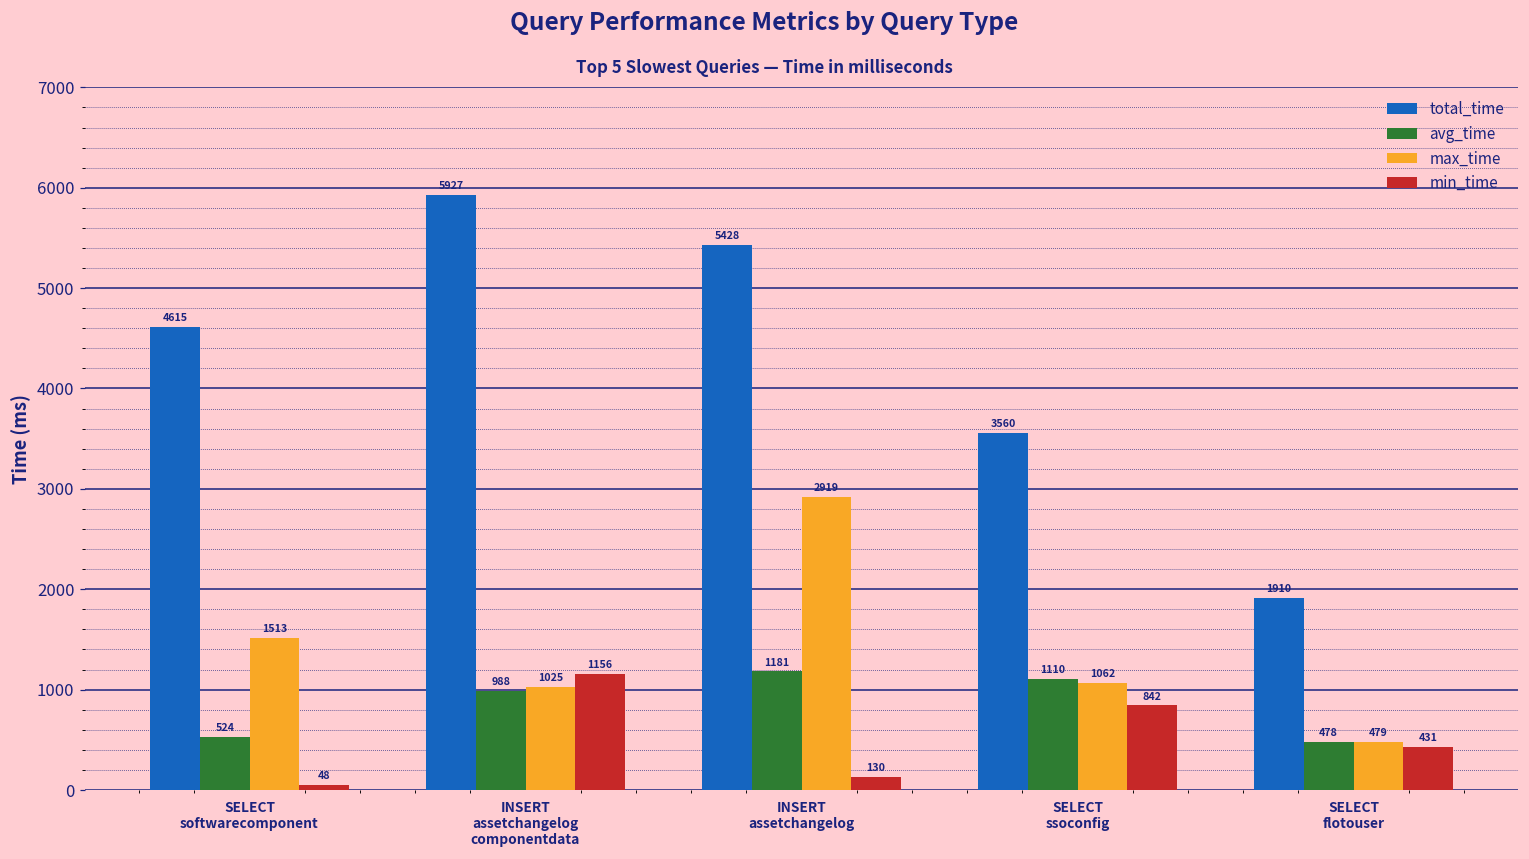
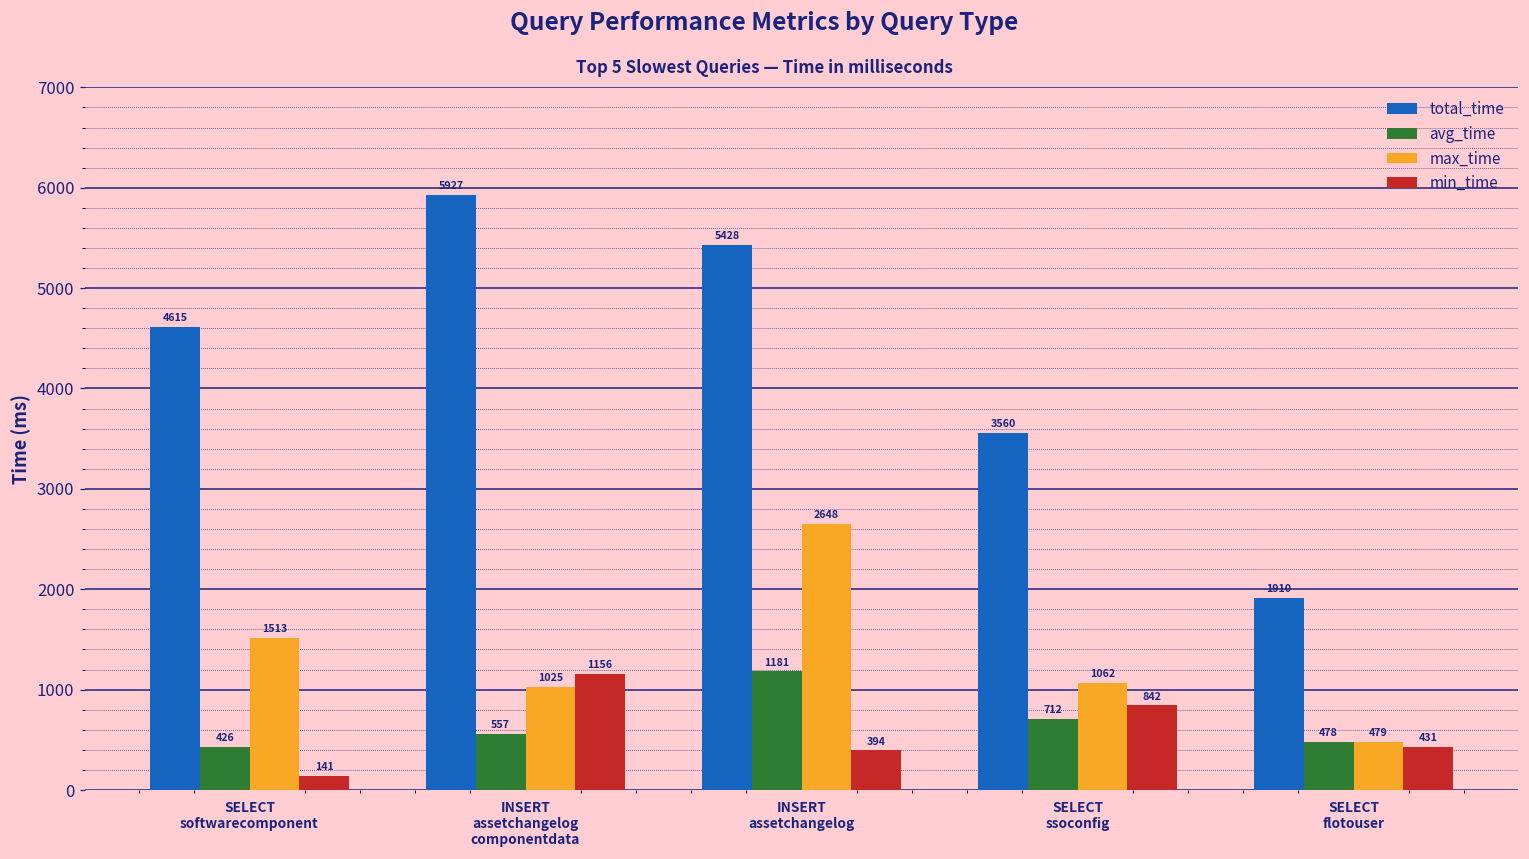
avg_time, SELECT softwarecomponent: 524 -> 426
min_time, SELECT softwarecomponent: 48 -> 141
avg_time, INSERT assetchangelog componentdata: 988 -> 557
max_time, INSERT assetchangelog: 2919 -> 2648
min_time, INSERT assetchangelog: 130 -> 394
avg_time, SELECT ssoconfig: 1110 -> 712
